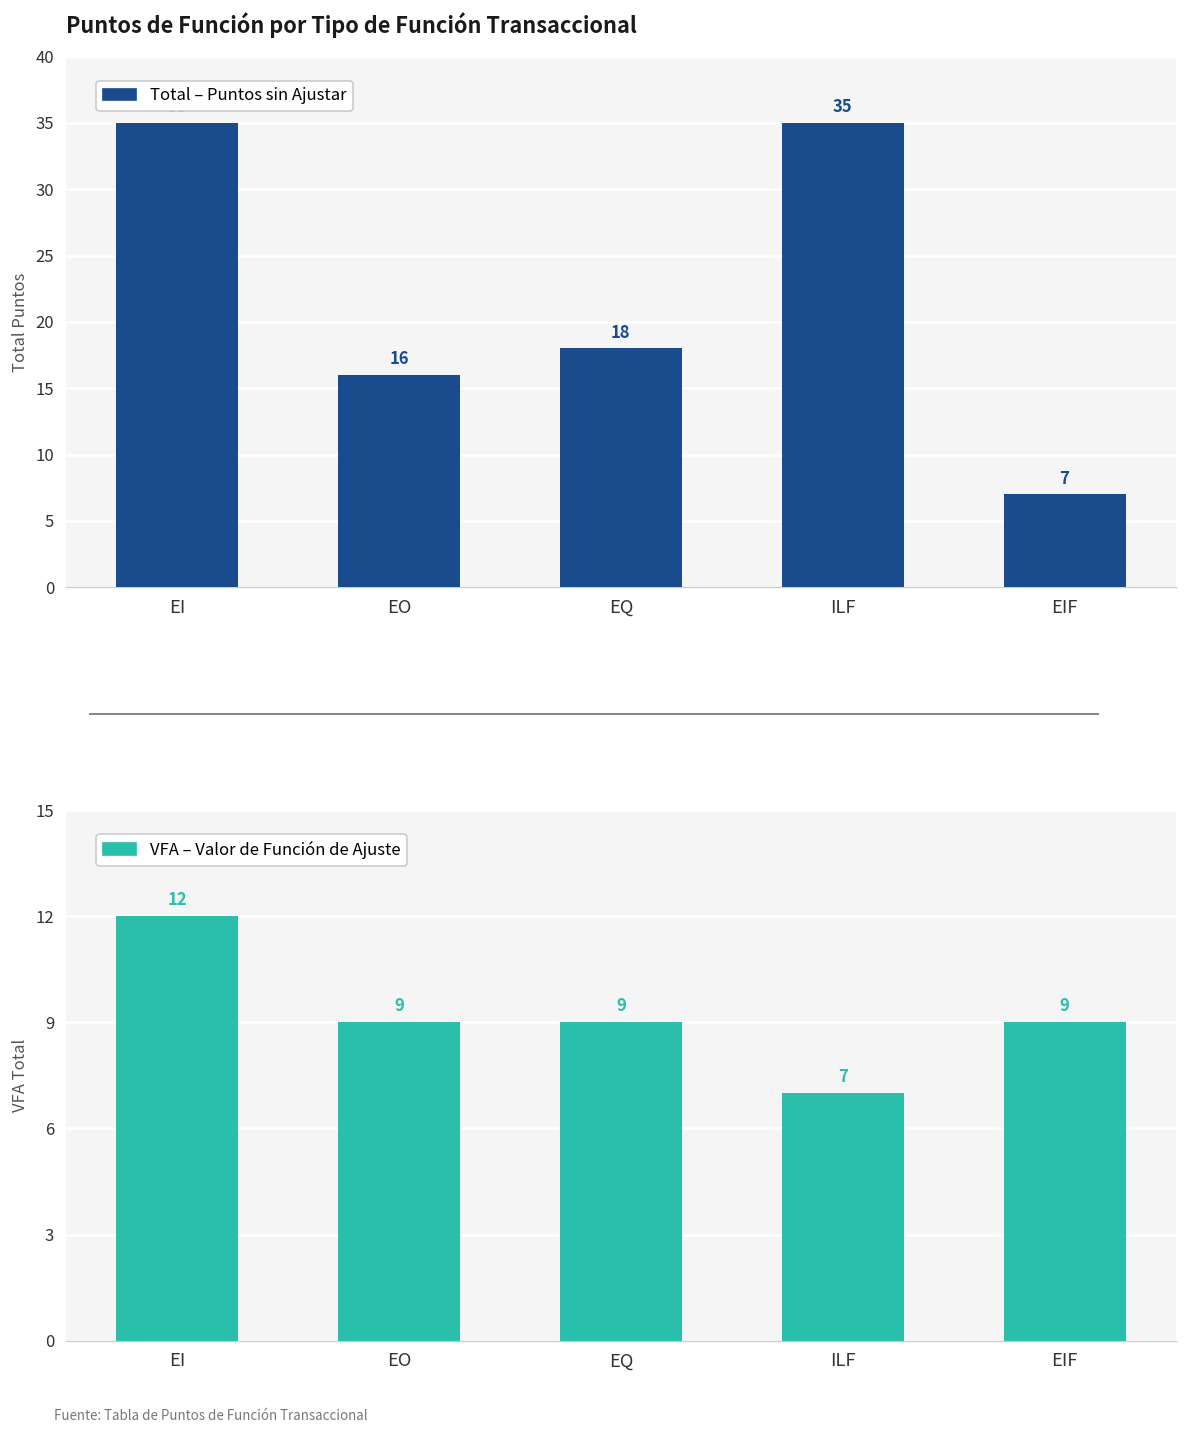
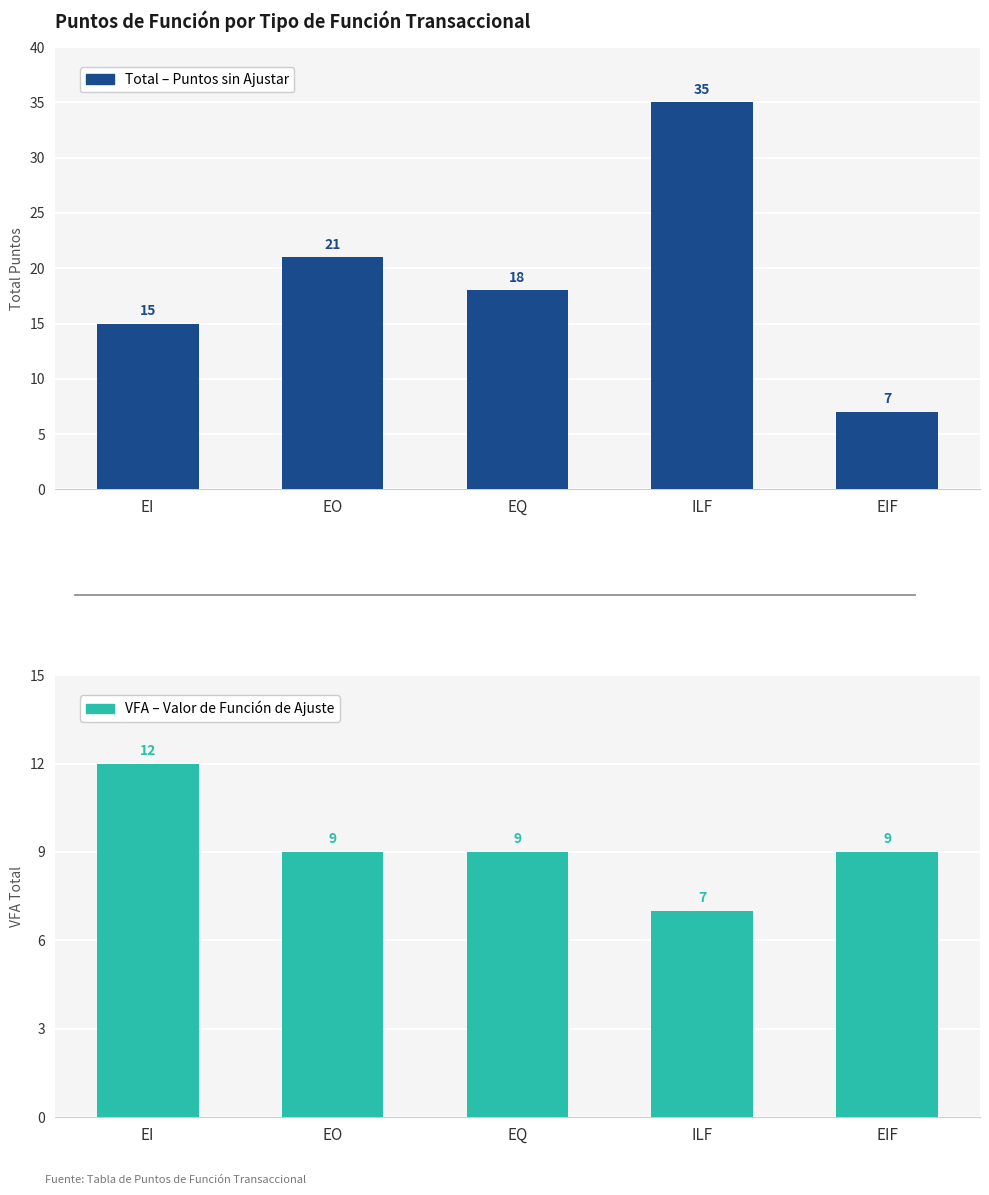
Puntos de Función por Tipo de Función Transaccional, EI: 35 -> 15
Puntos de Función por Tipo de Función Transaccional, EO: 16 -> 21
